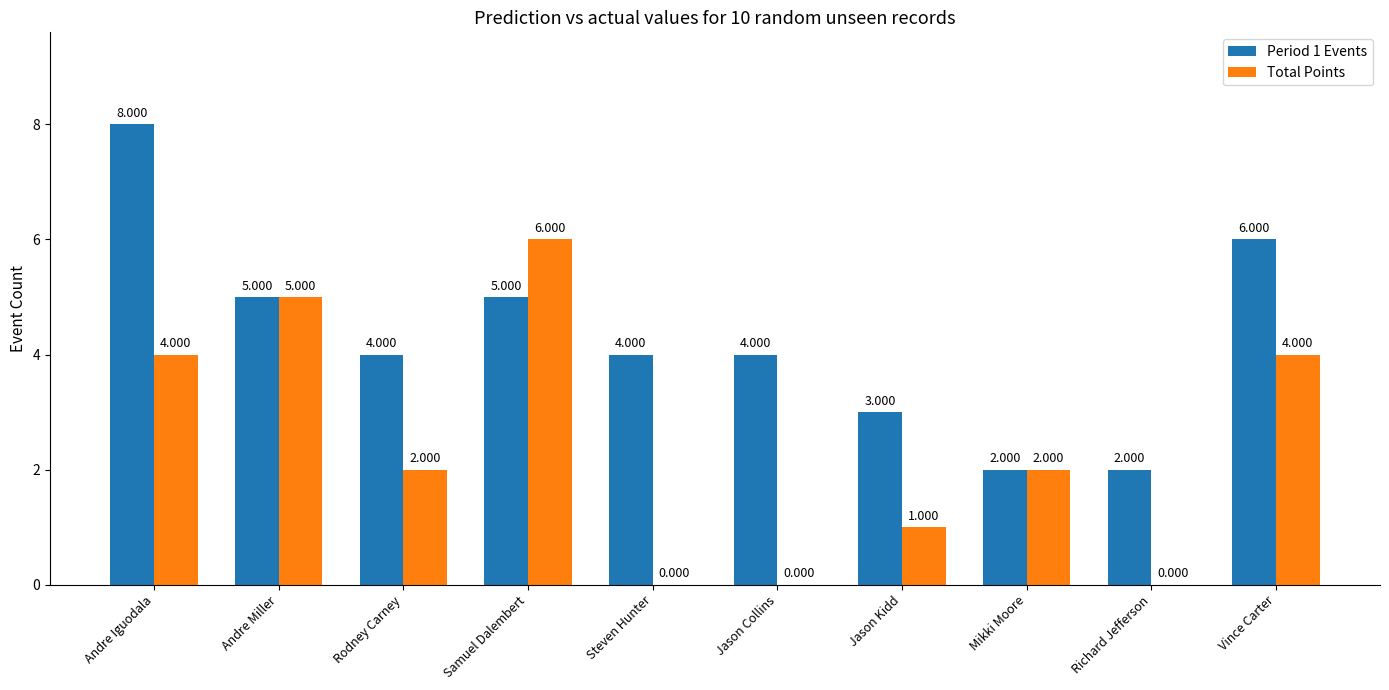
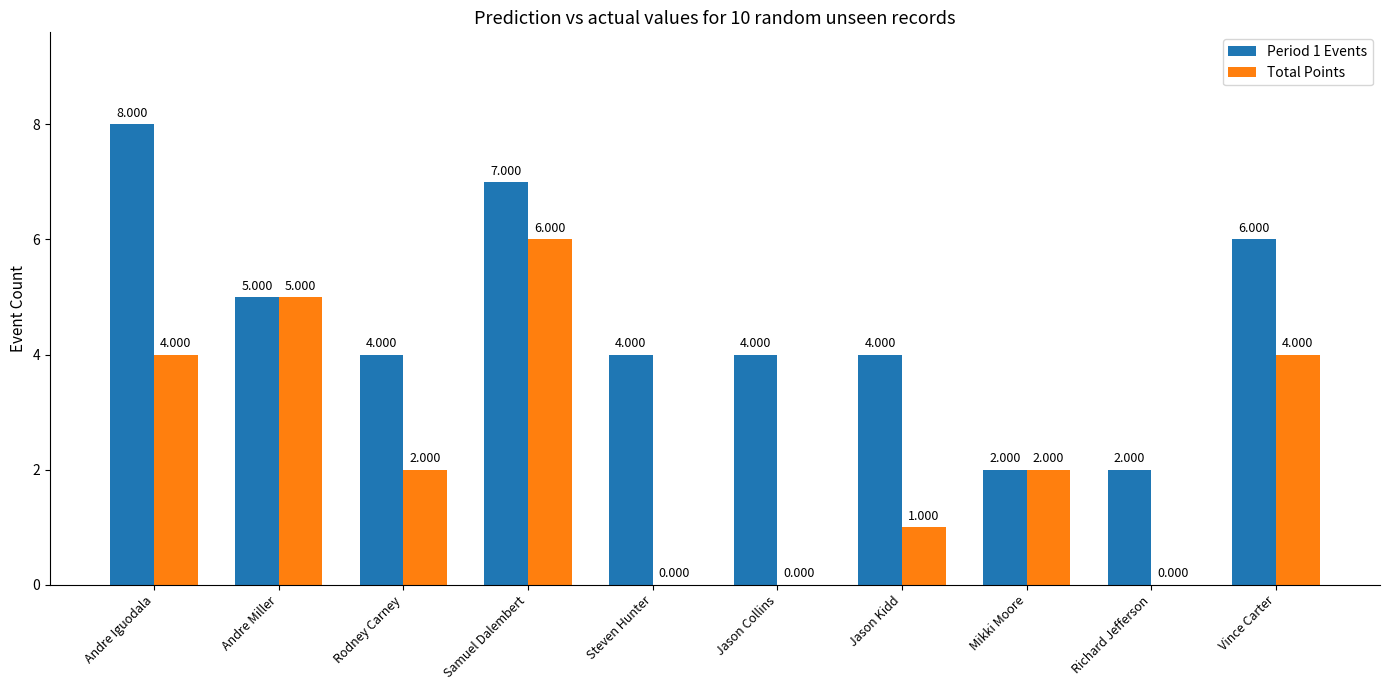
Period 1 Events, Samuel Dalembert: 5.000 -> 7.000
Period 1 Events, Jason Kidd: 3.000 -> 4.000
